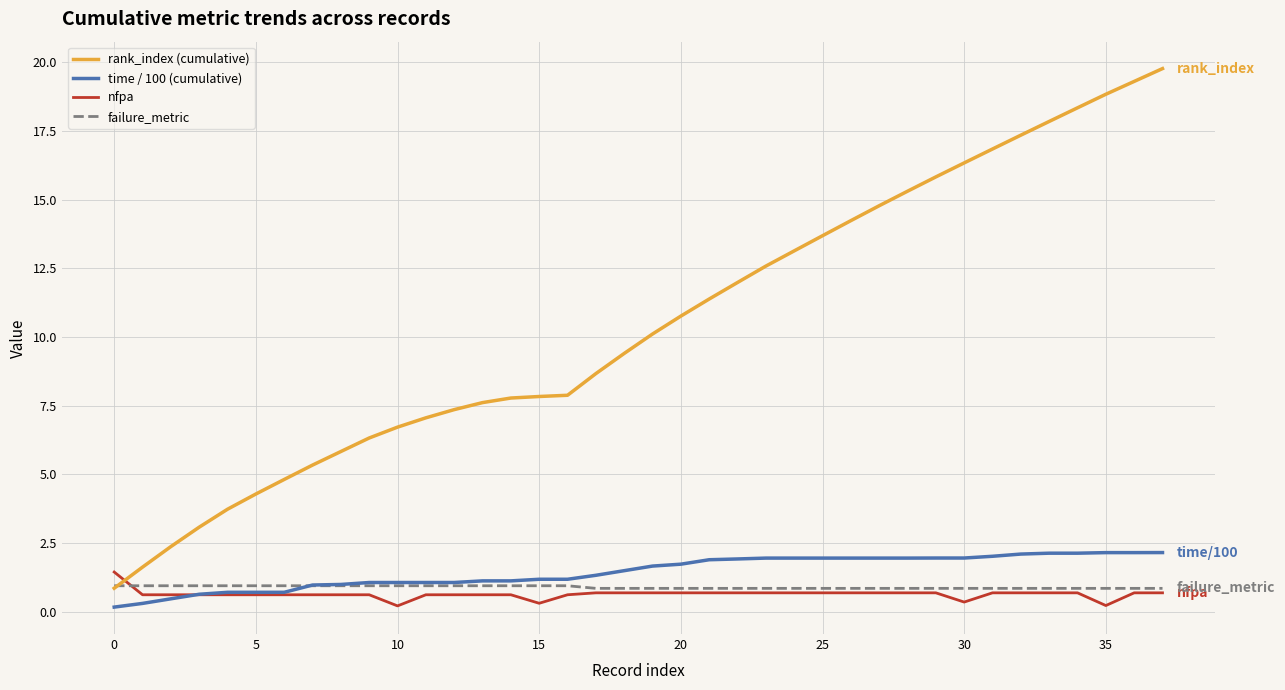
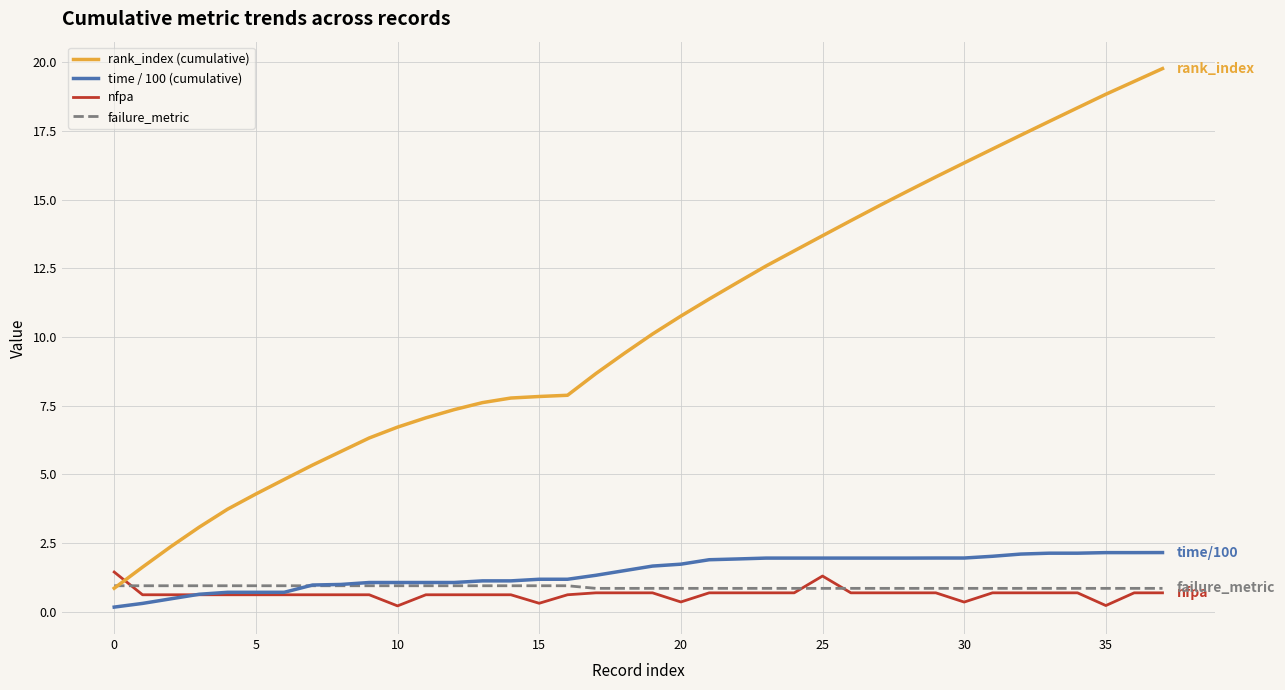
nfpa, 20: 0.7 -> 0.4
nfpa, 25: 0.7 -> 1.3
